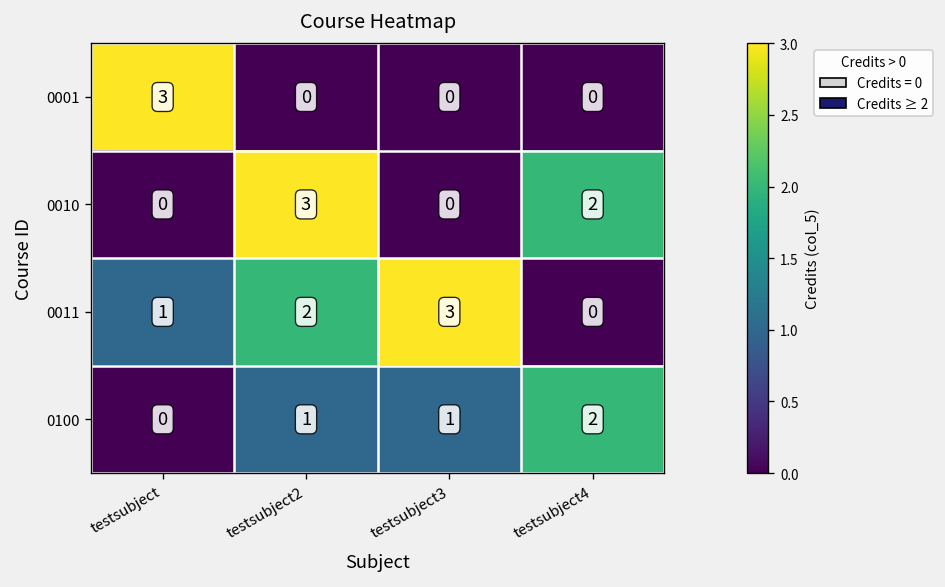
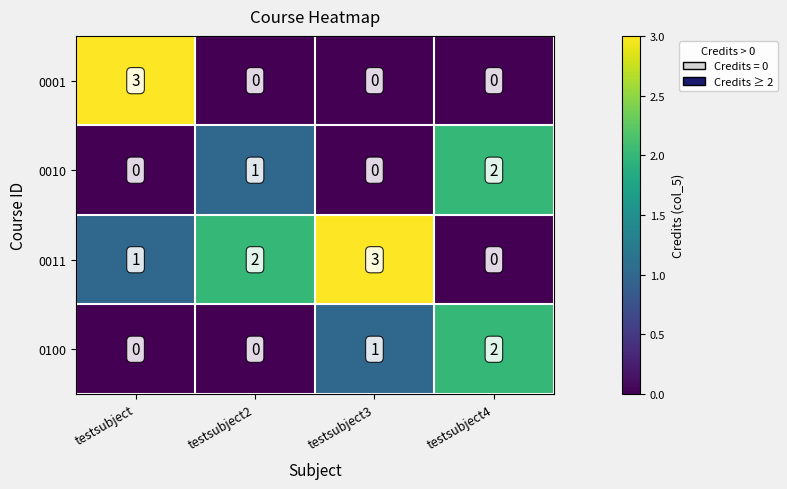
0010, testsubject2: 3 -> 1
0100, testsubject2: 1 -> 0
